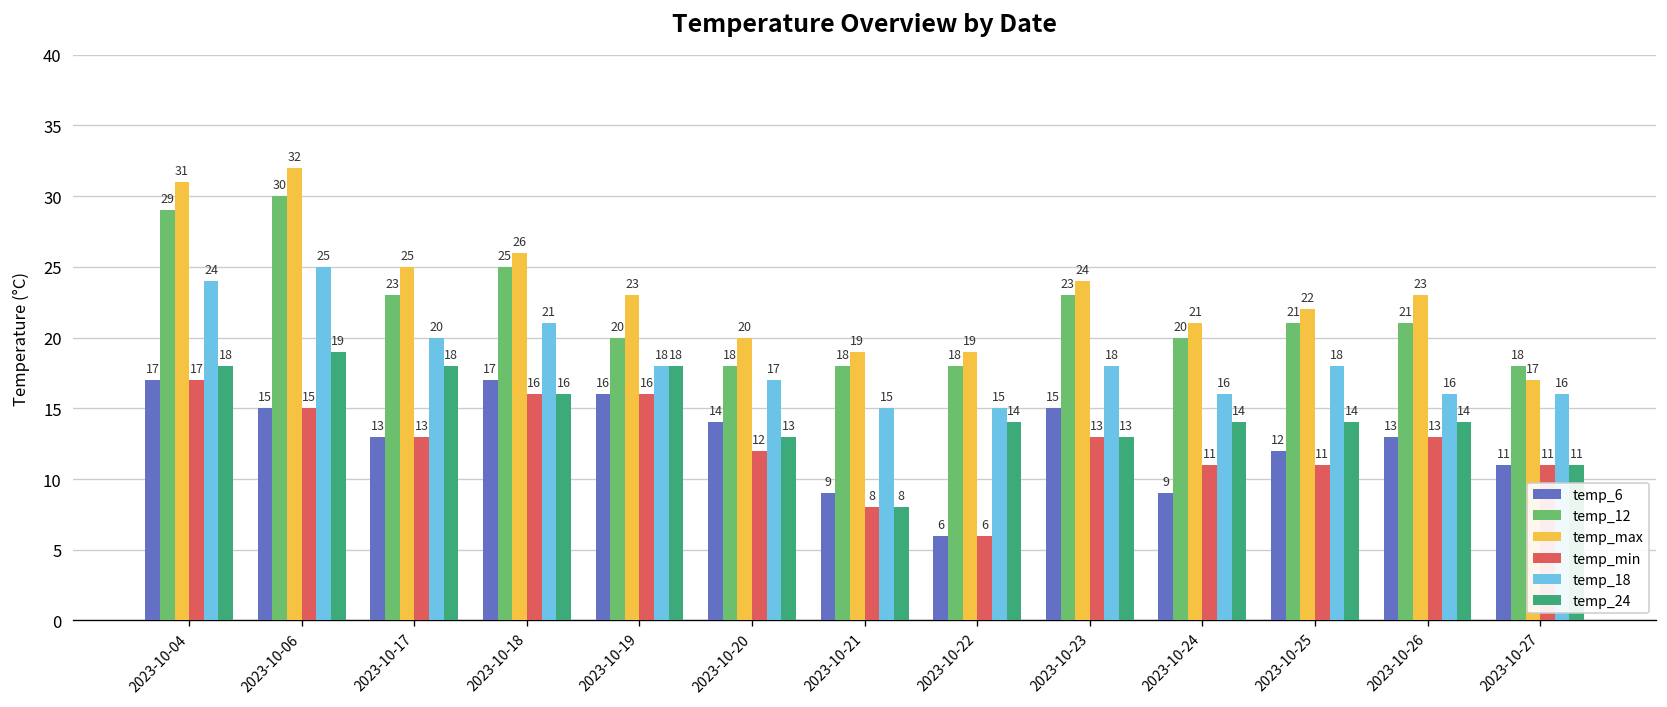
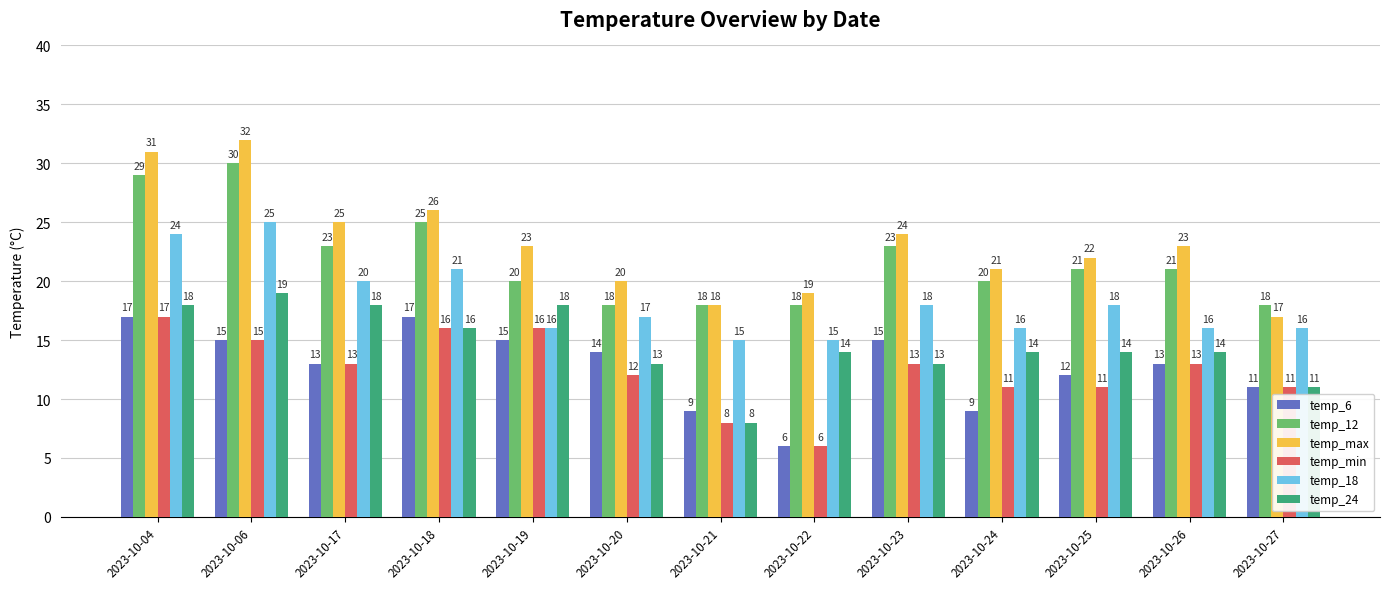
temp_6, 2023-10-19: 16 -> 15
temp_18, 2023-10-19: 18 -> 16
temp_max, 2023-10-21: 19 -> 18
